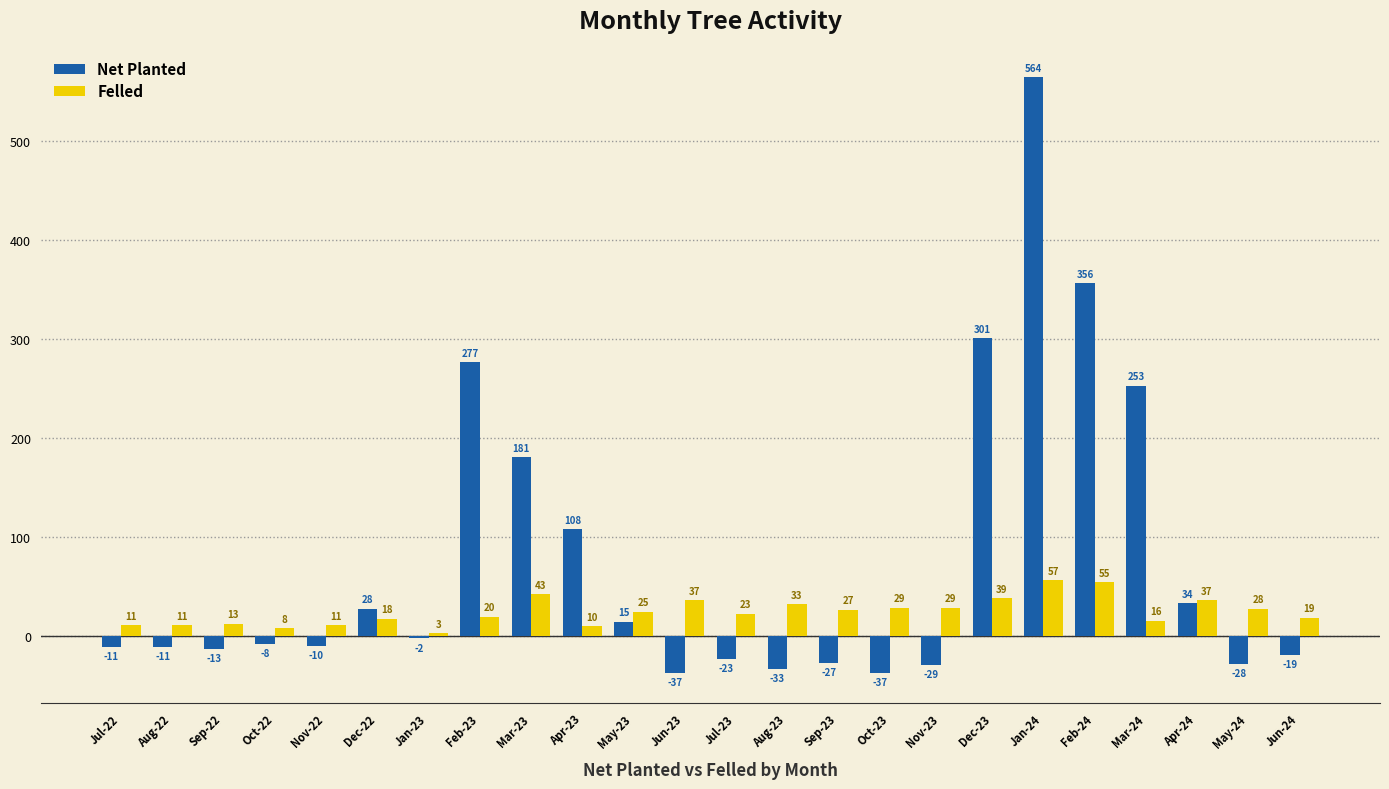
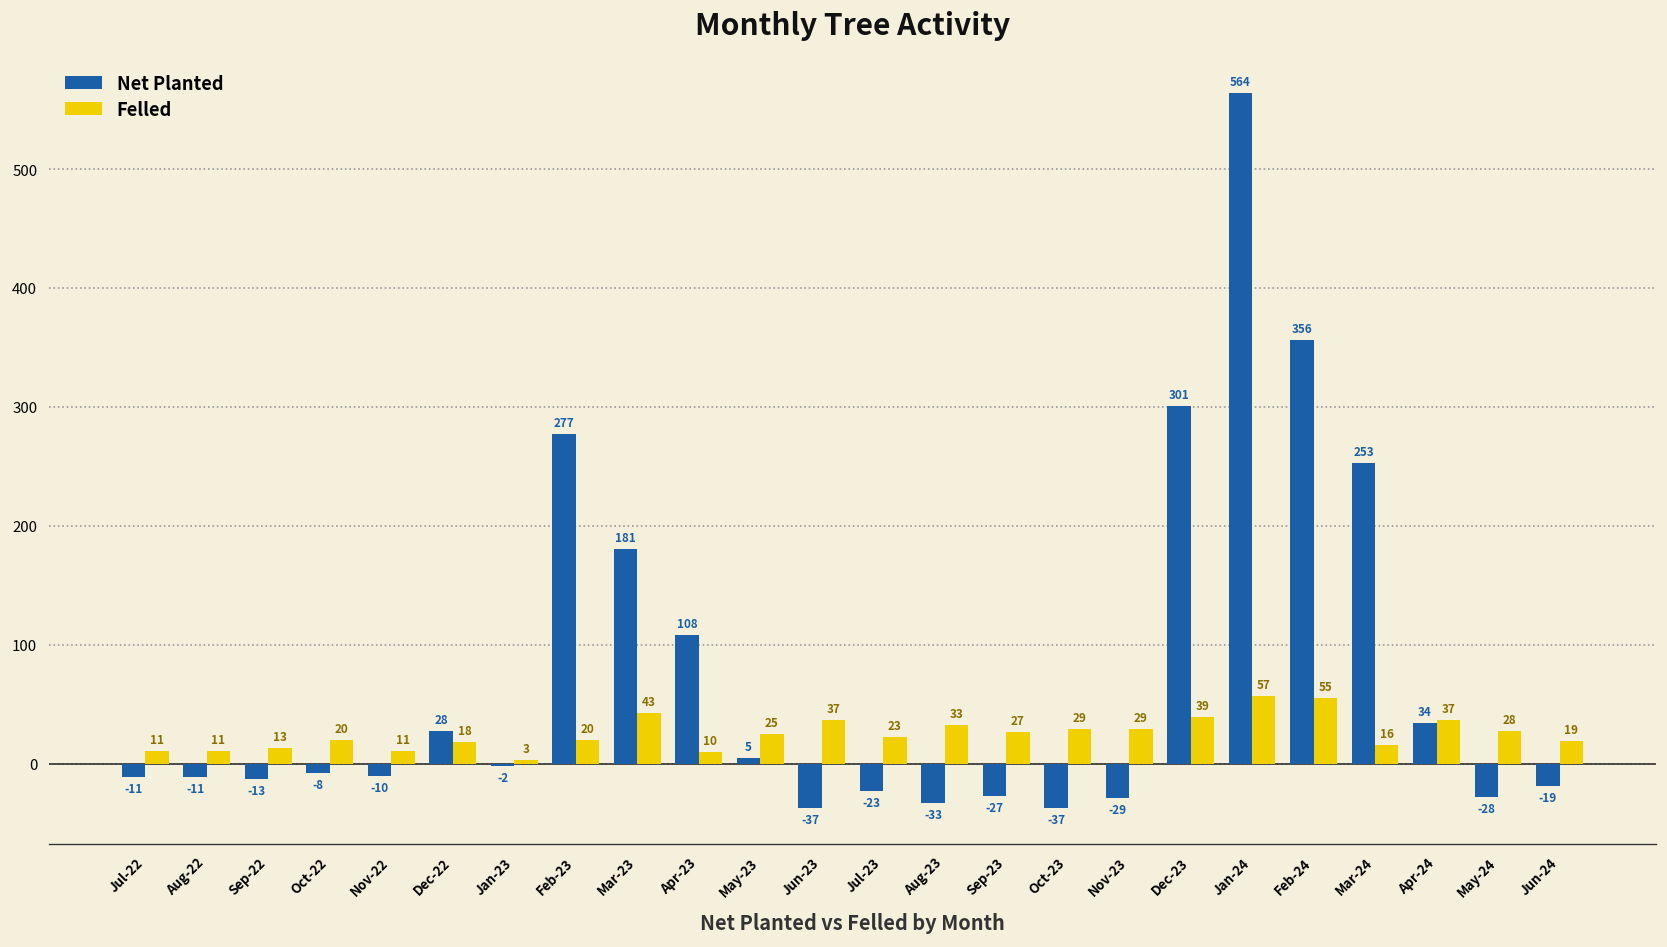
Felled, Oct-22: 8 -> 20
Net Planted, May-23: 15 -> 5
